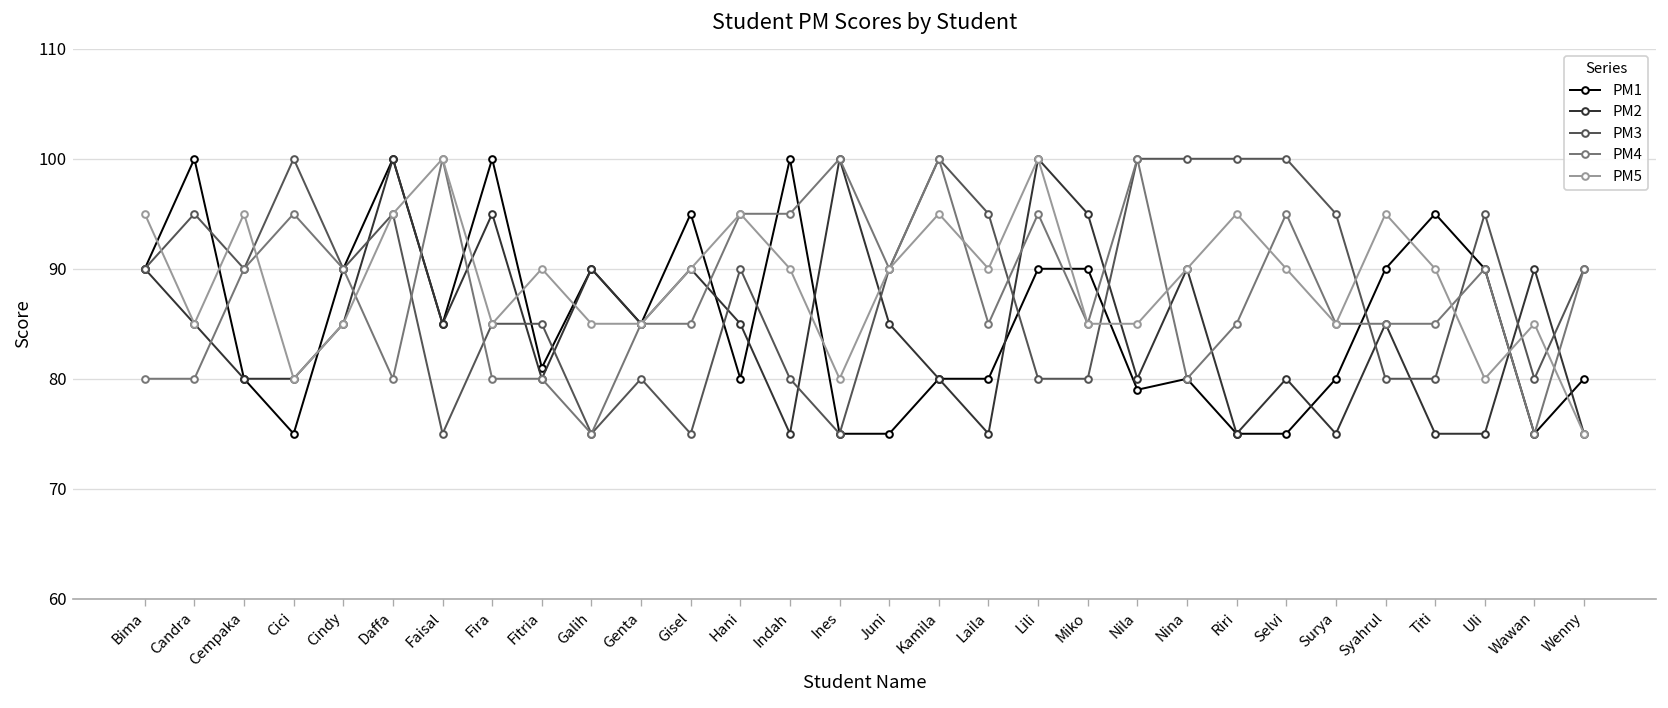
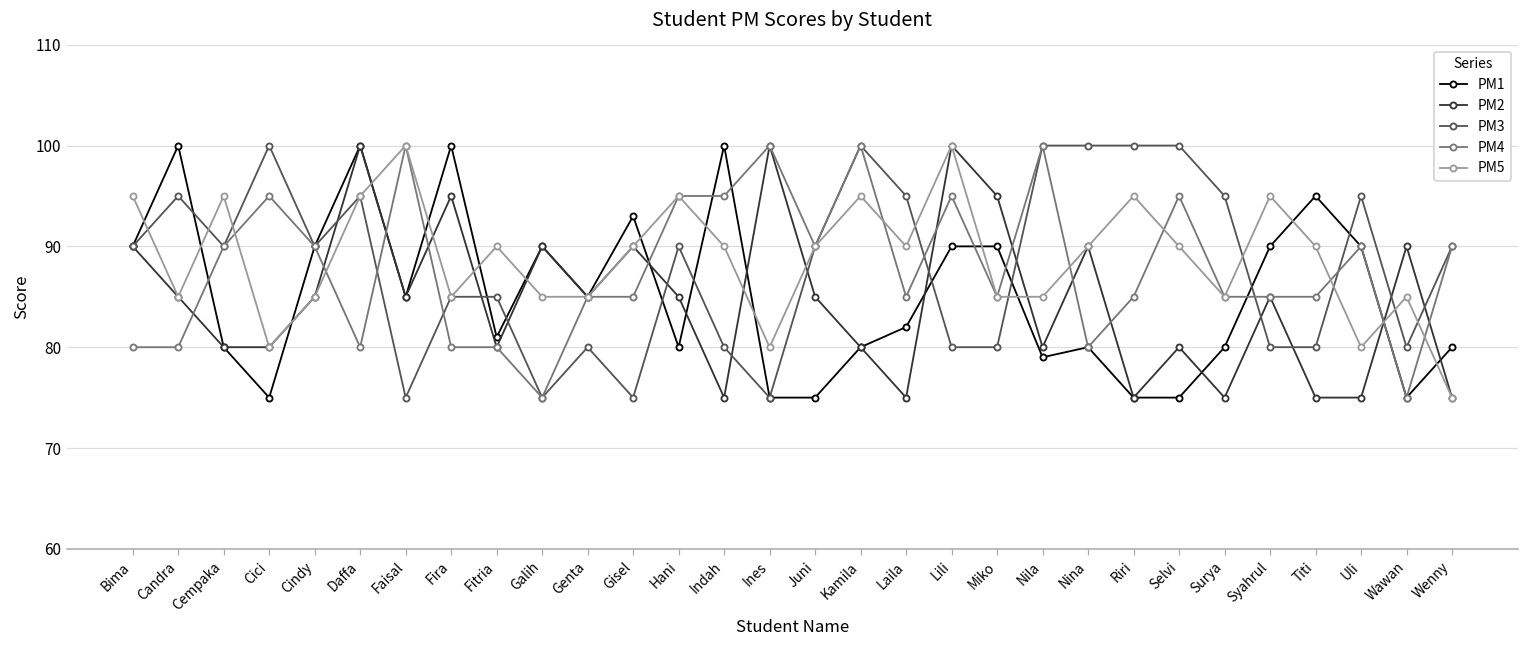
PM1, Gisel: 95 -> 93
PM1, Laila: 80 -> 82
